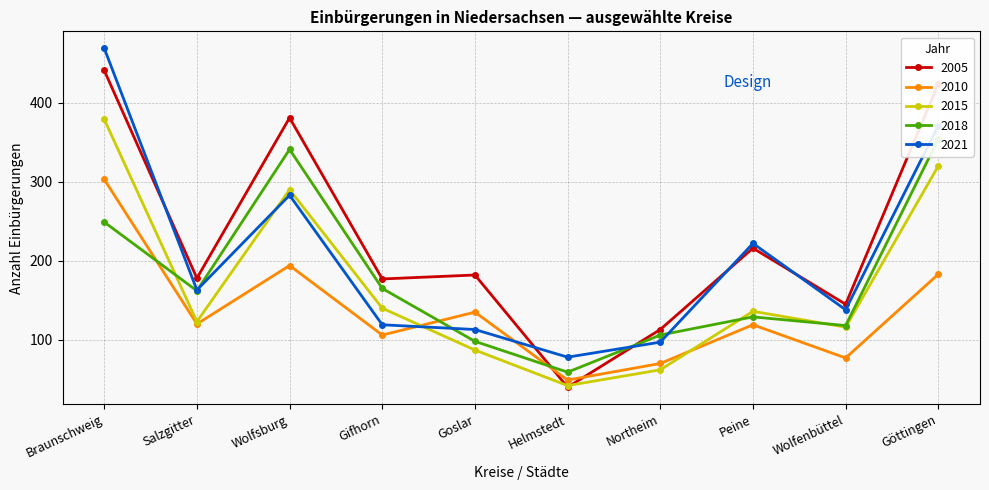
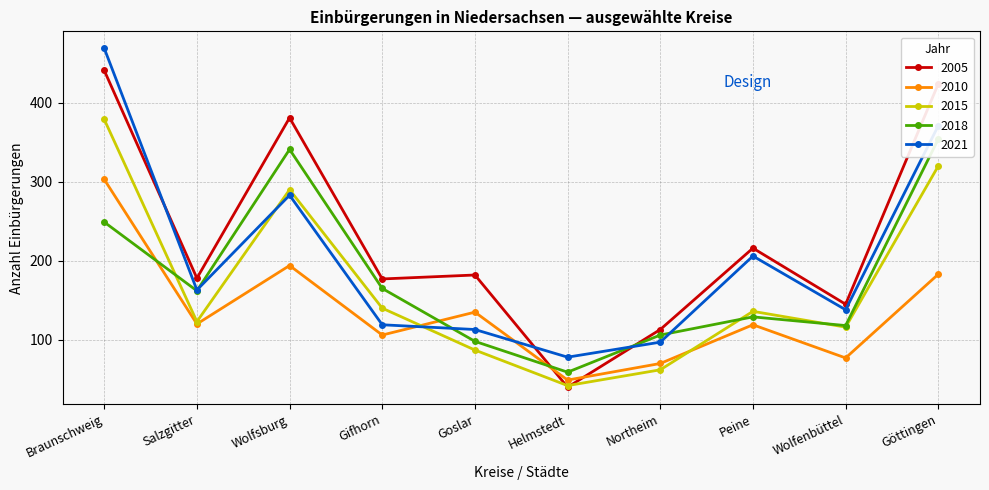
2021, Peine: 220 -> 210
